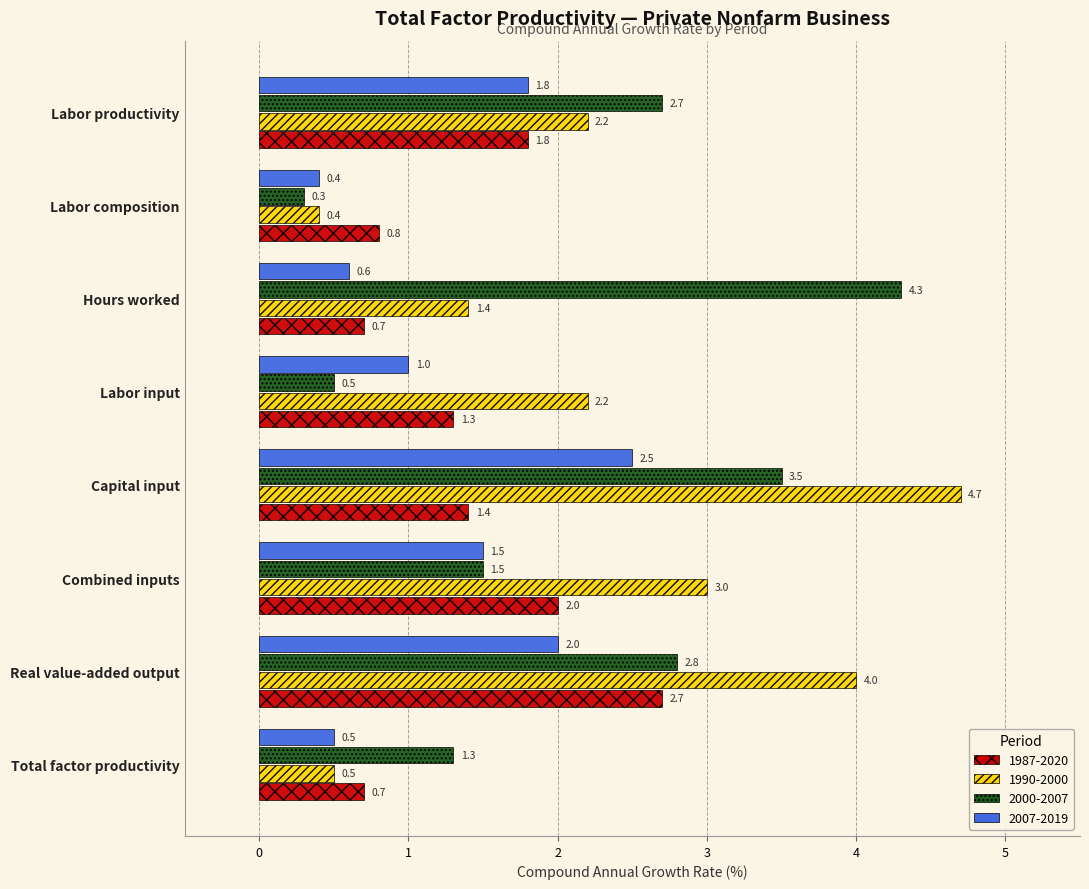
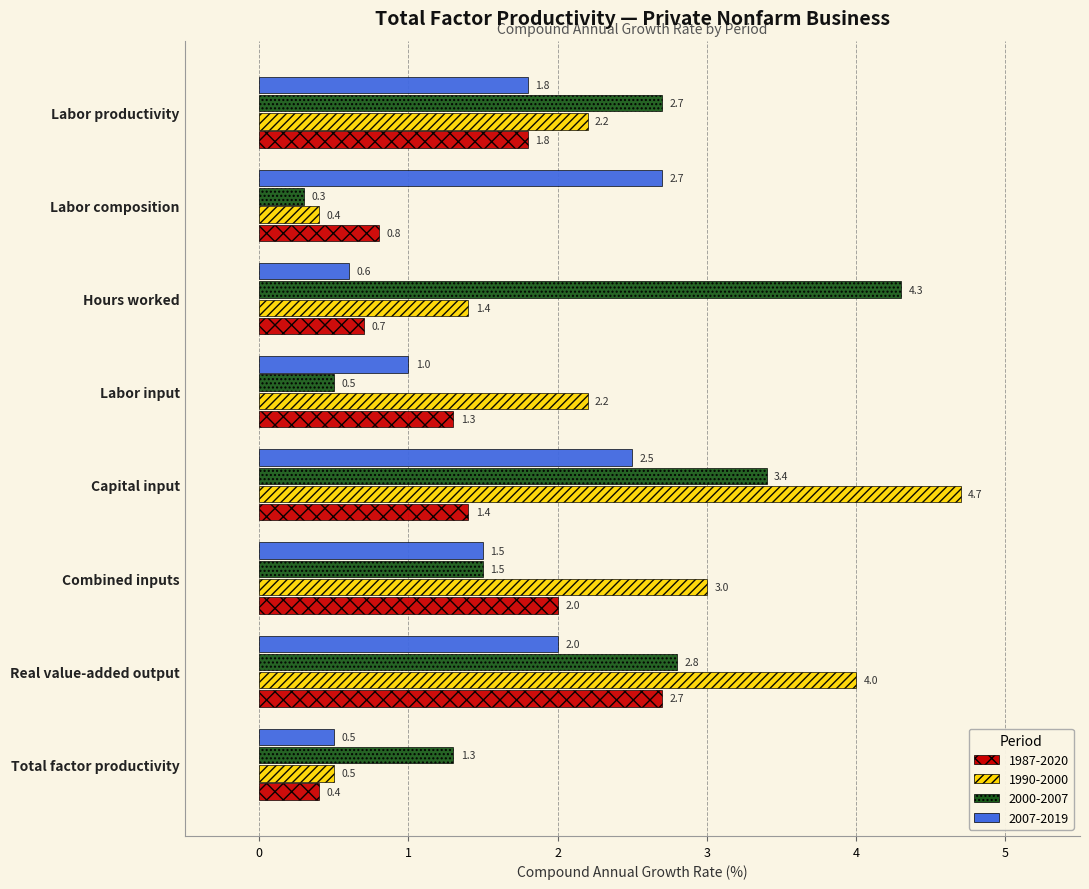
2007-2019, Labor composition: 0.4 -> 2.7
2000-2007, Capital input: 3.5 -> 3.4
1987-2020, Total factor productivity: 0.7 -> 0.4
